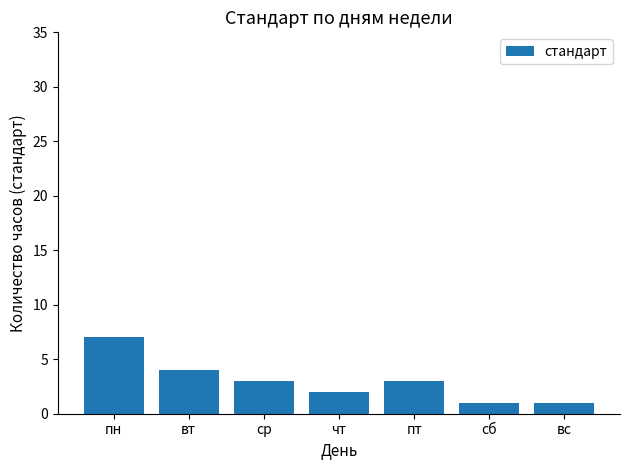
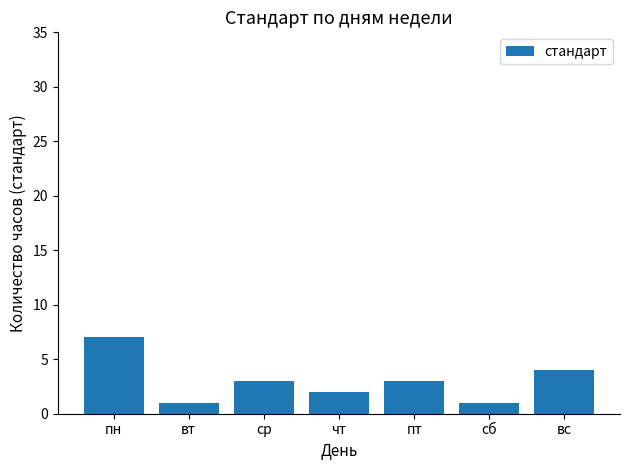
вт: 4 -> 1
вс: 1 -> 4
